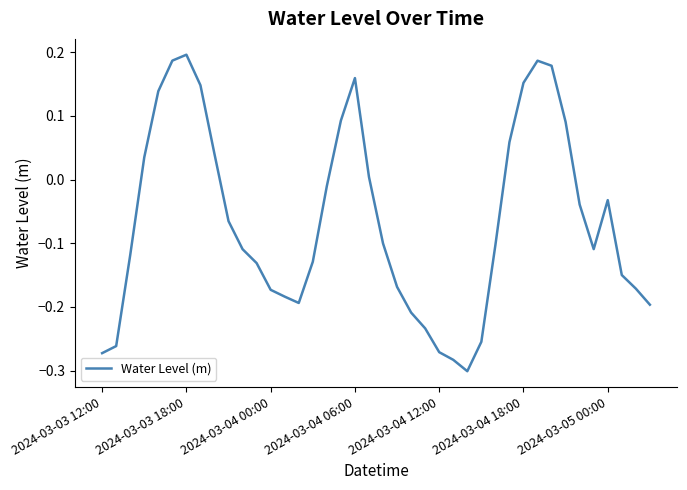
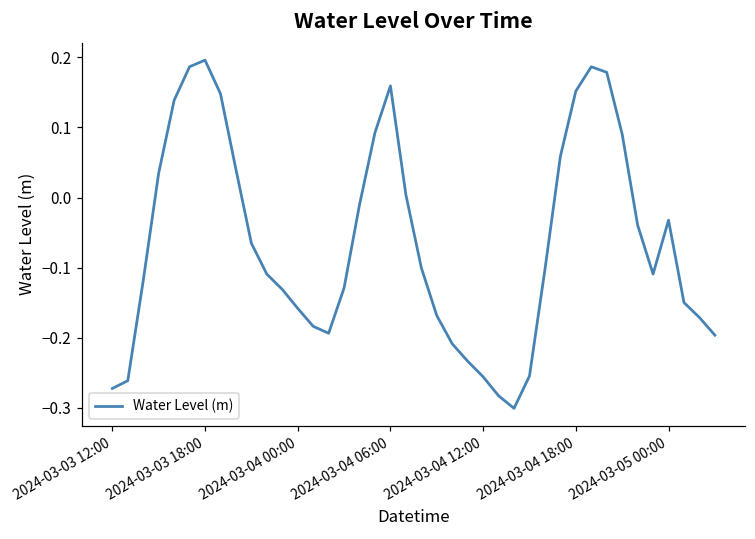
2024-03-04 00:00: -0.17 -> -0.16
2024-03-04 12:00: -0.27 -> -0.26
